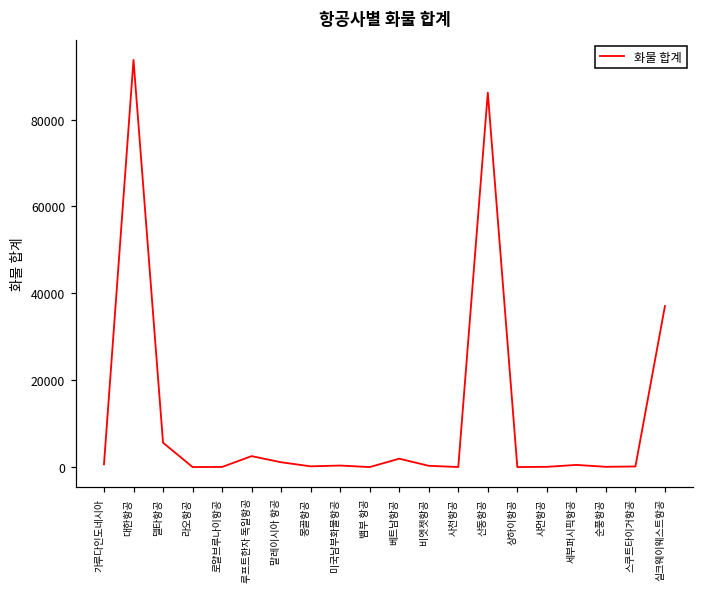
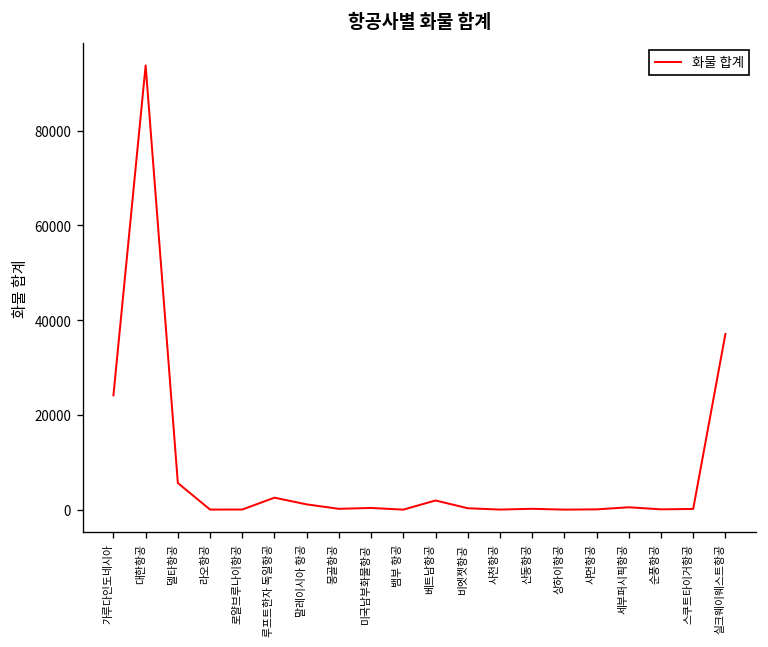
가루다인도네시아: 1000 -> 24000
산동항공: 86000 -> 0
